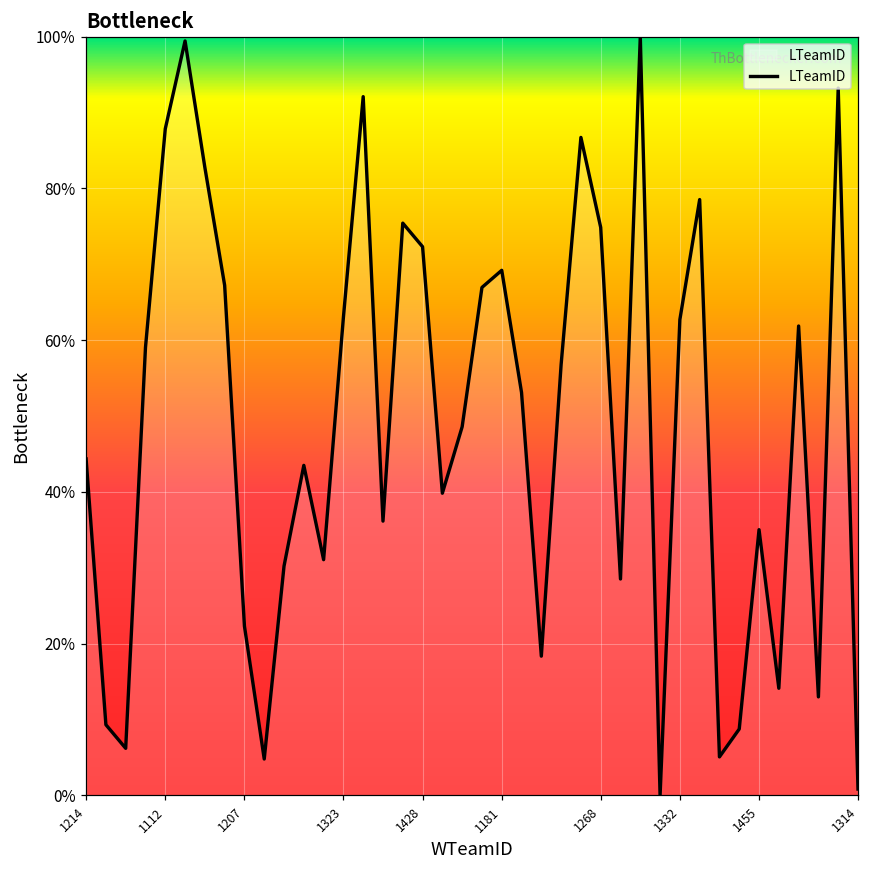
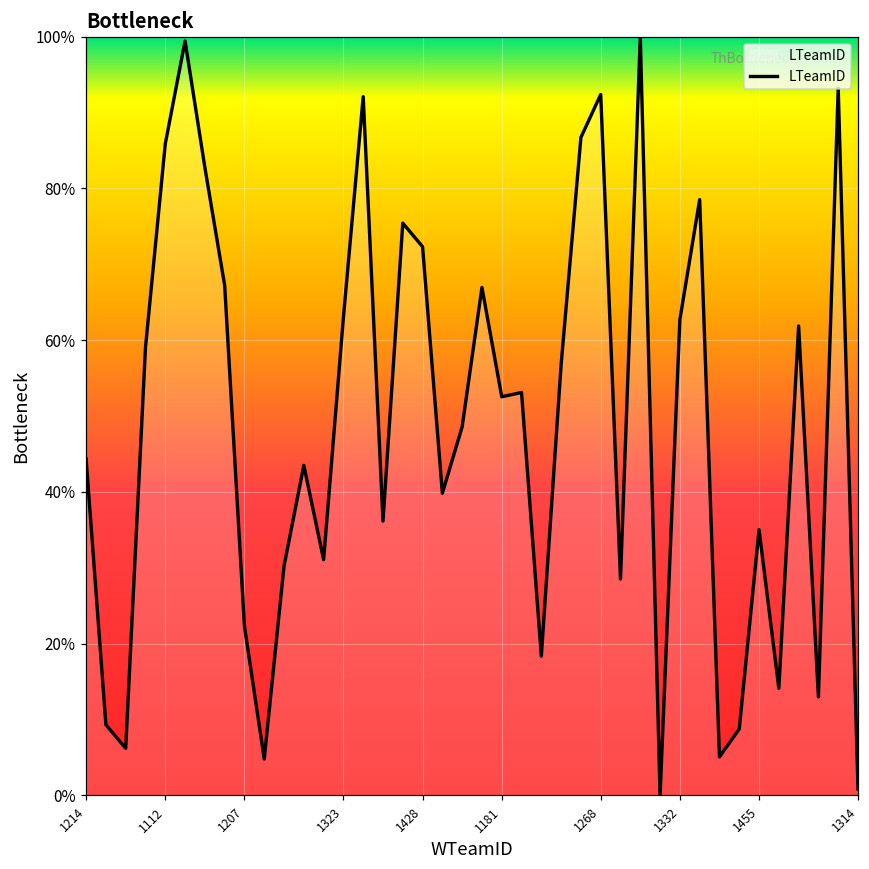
1112: 88% -> 86%
1181: 69% -> 53%
1268: 75% -> 92%
